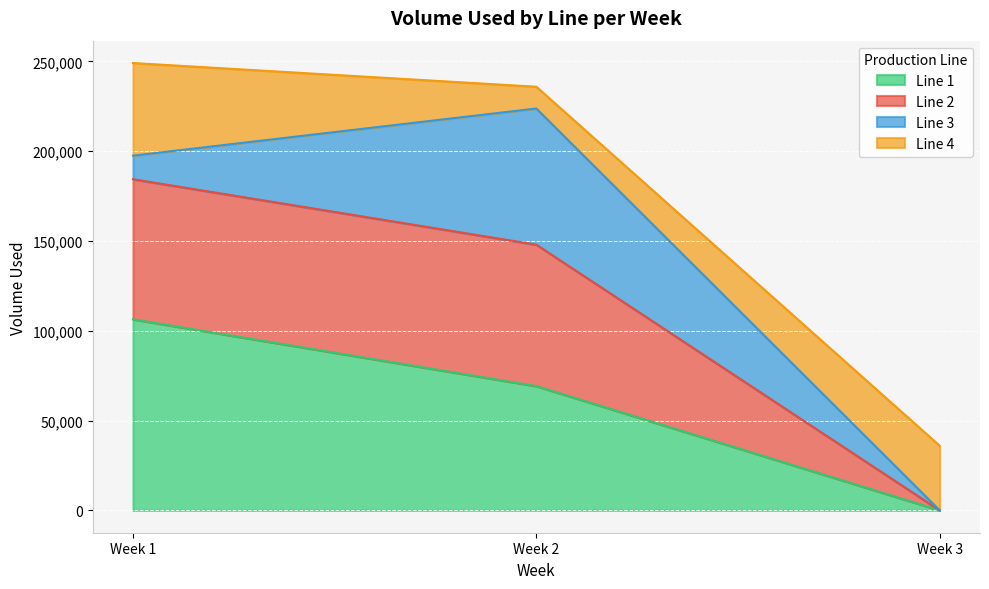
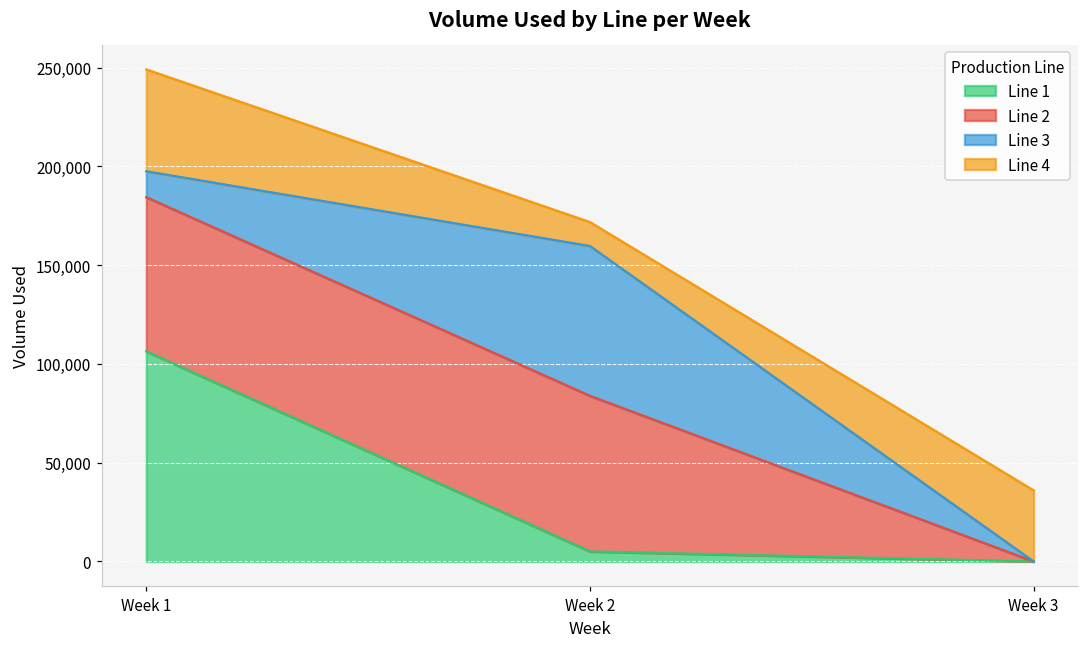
Line 1, Week 2: 69,000 -> 5,000
